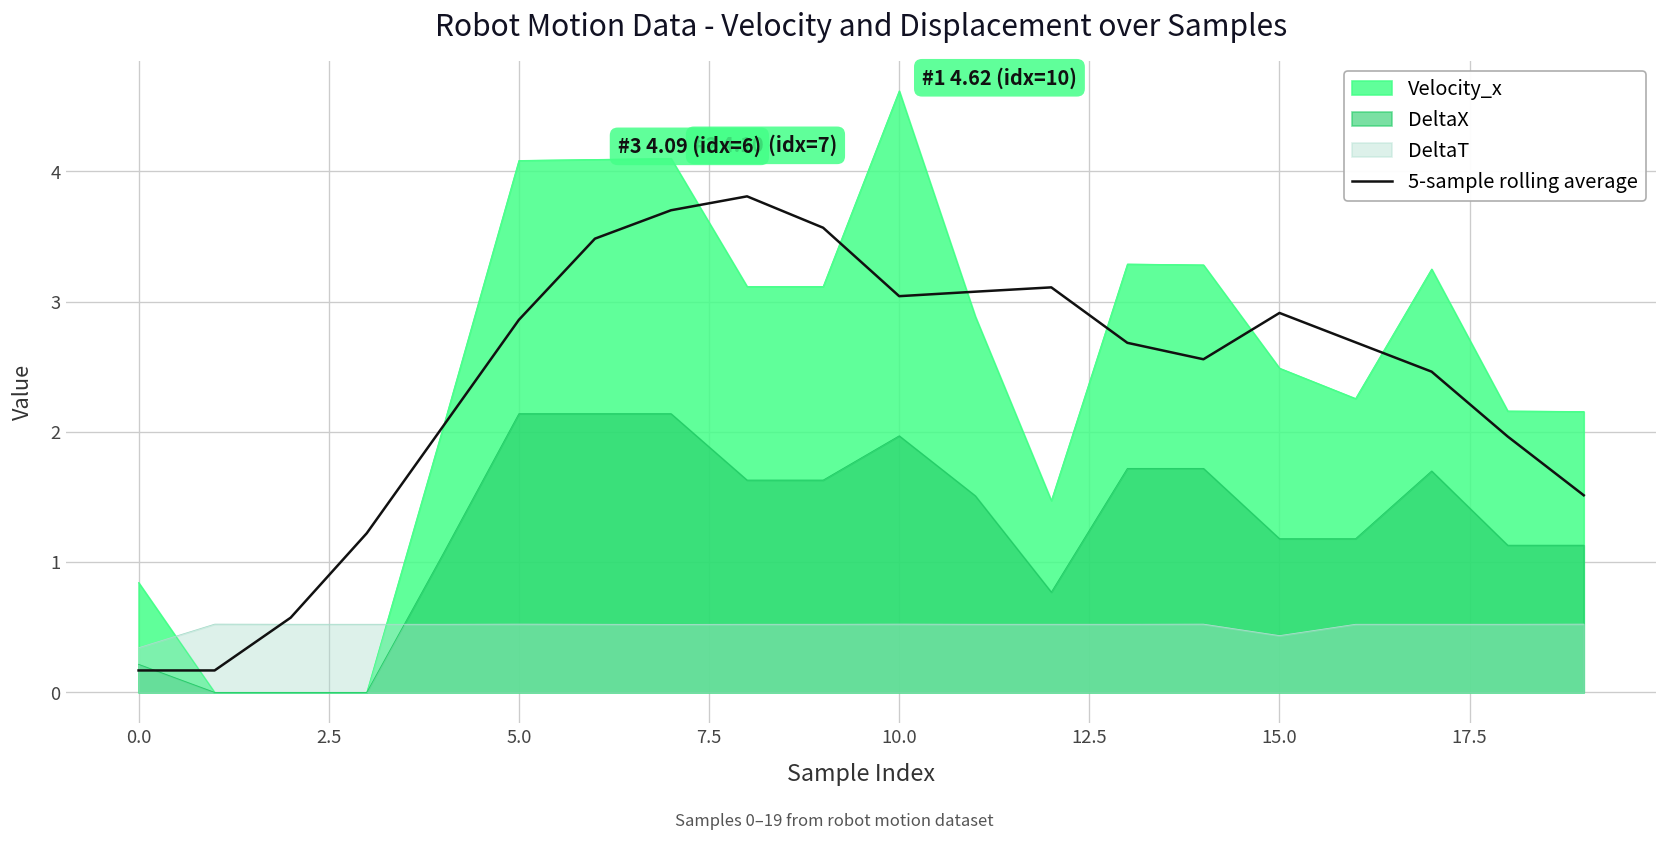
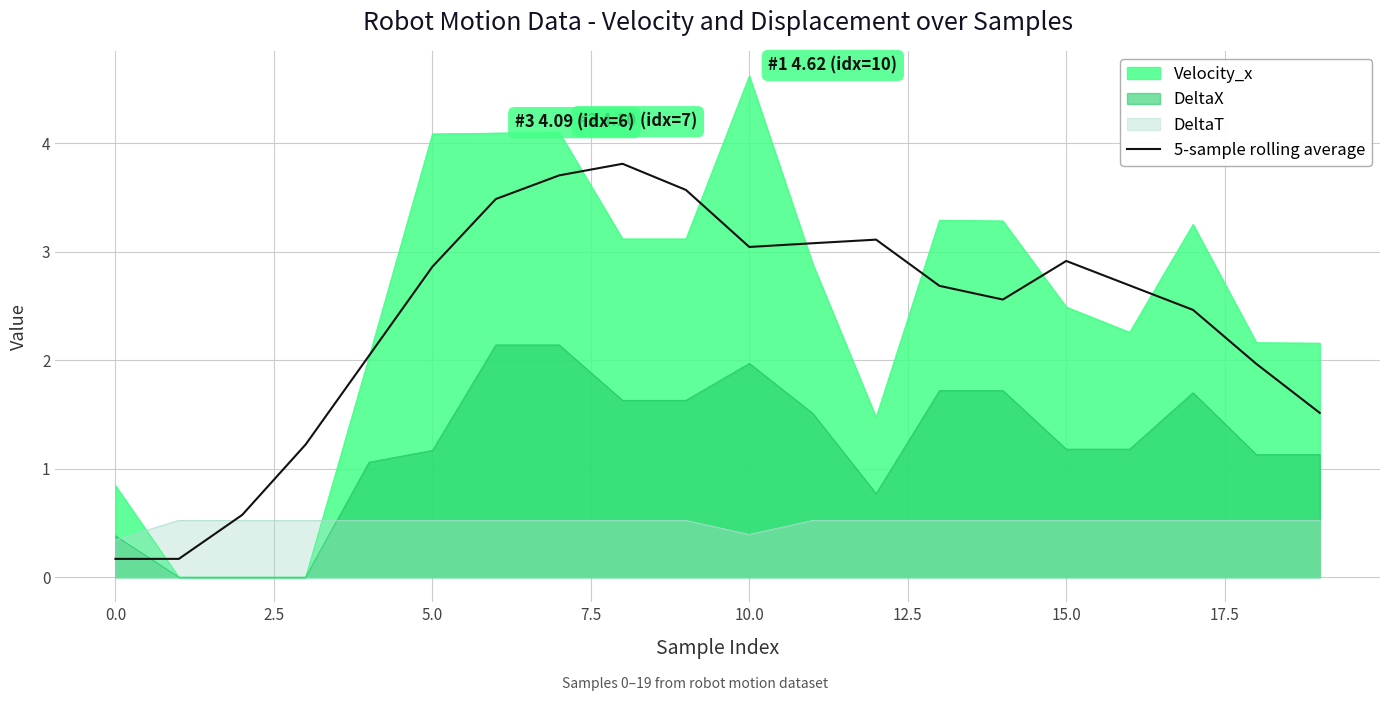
DeltaX, 0.0: 0.22 -> 0.38
DeltaX, 5.0: 2.14 -> 1.17
DeltaT, 10.0: 0.52 -> 0.39
DeltaT, 15.0: 0.44 -> 0.52
